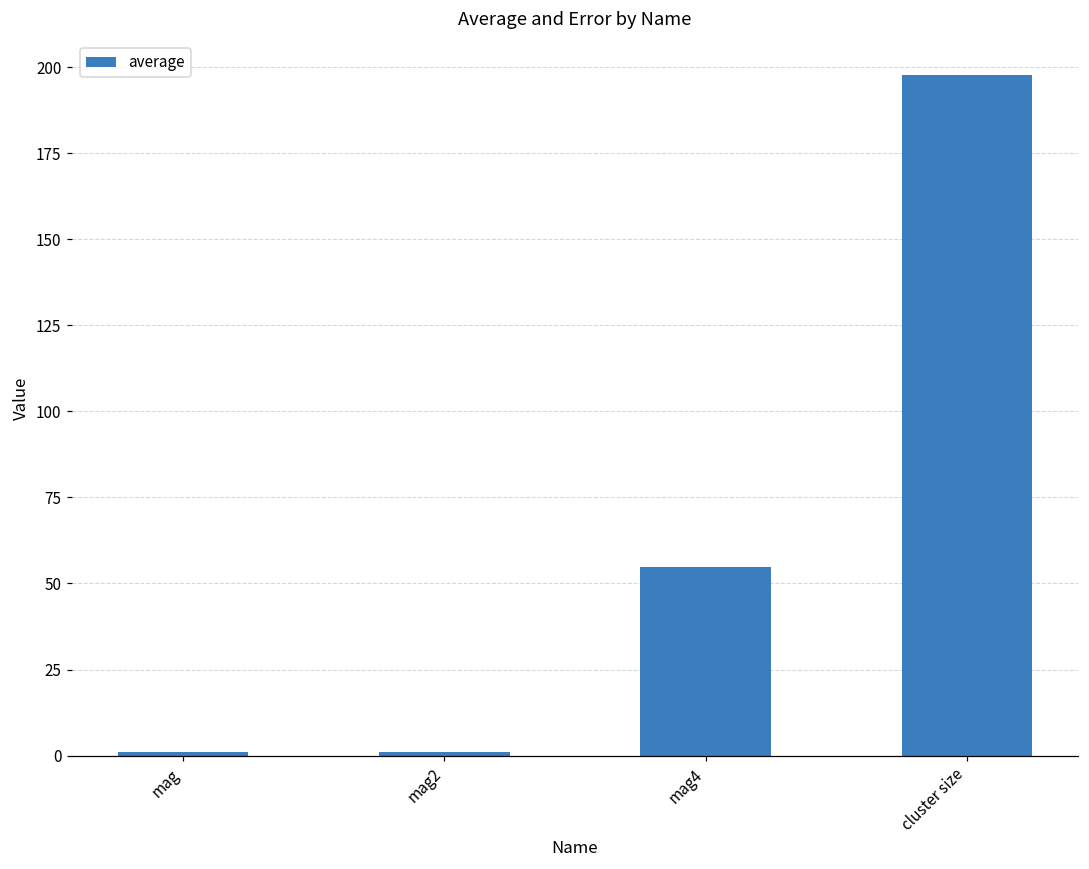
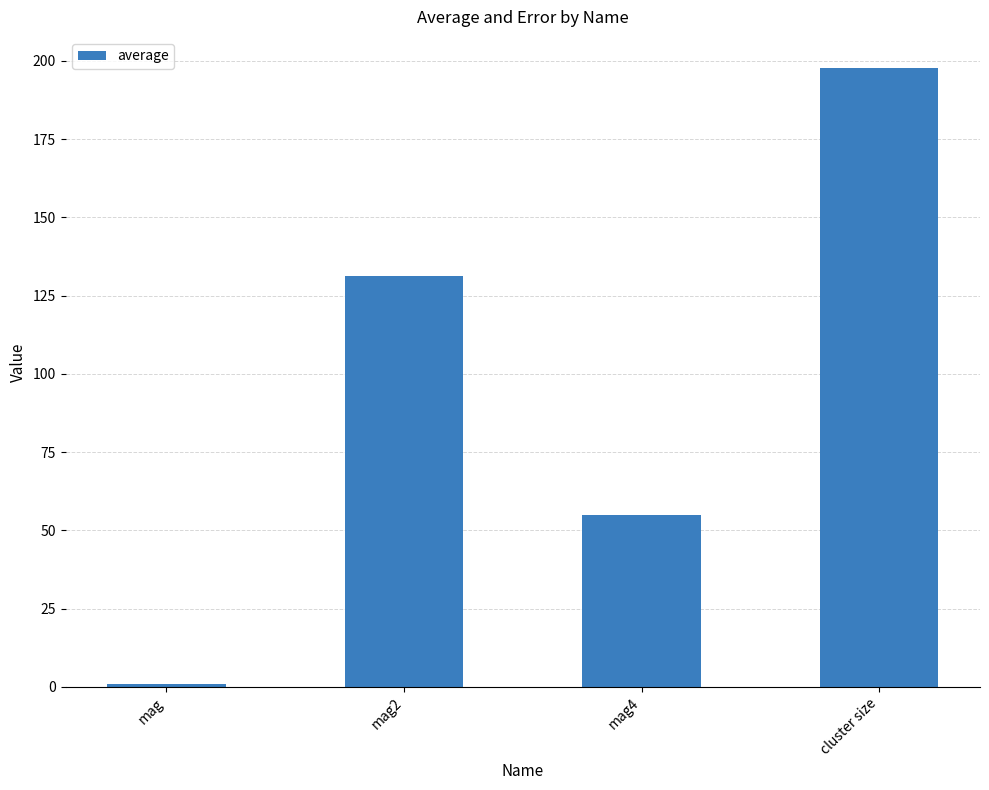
mag2: 1 -> 131
